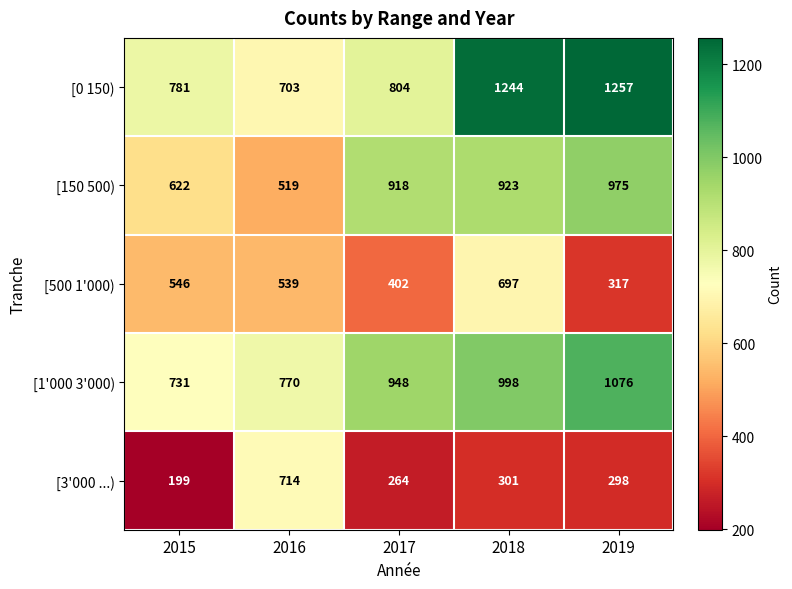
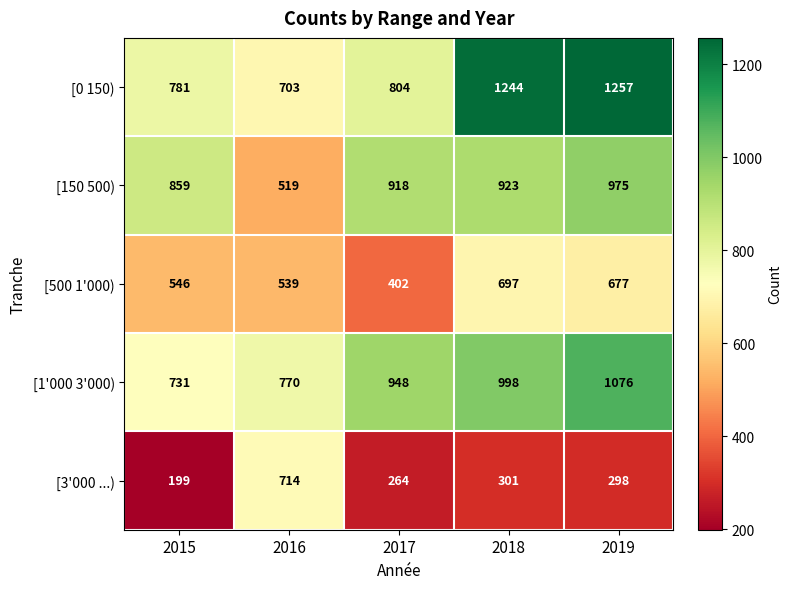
[150 500), 2015: 622 -> 859
[500 1'000), 2019: 317 -> 677
